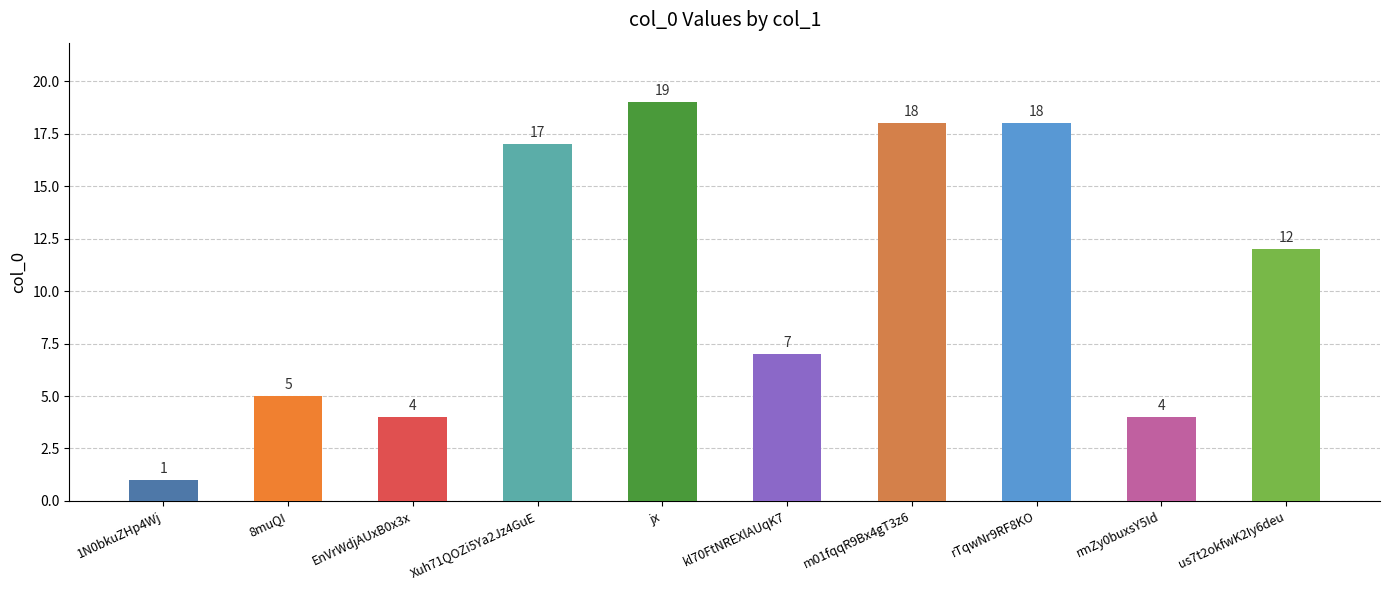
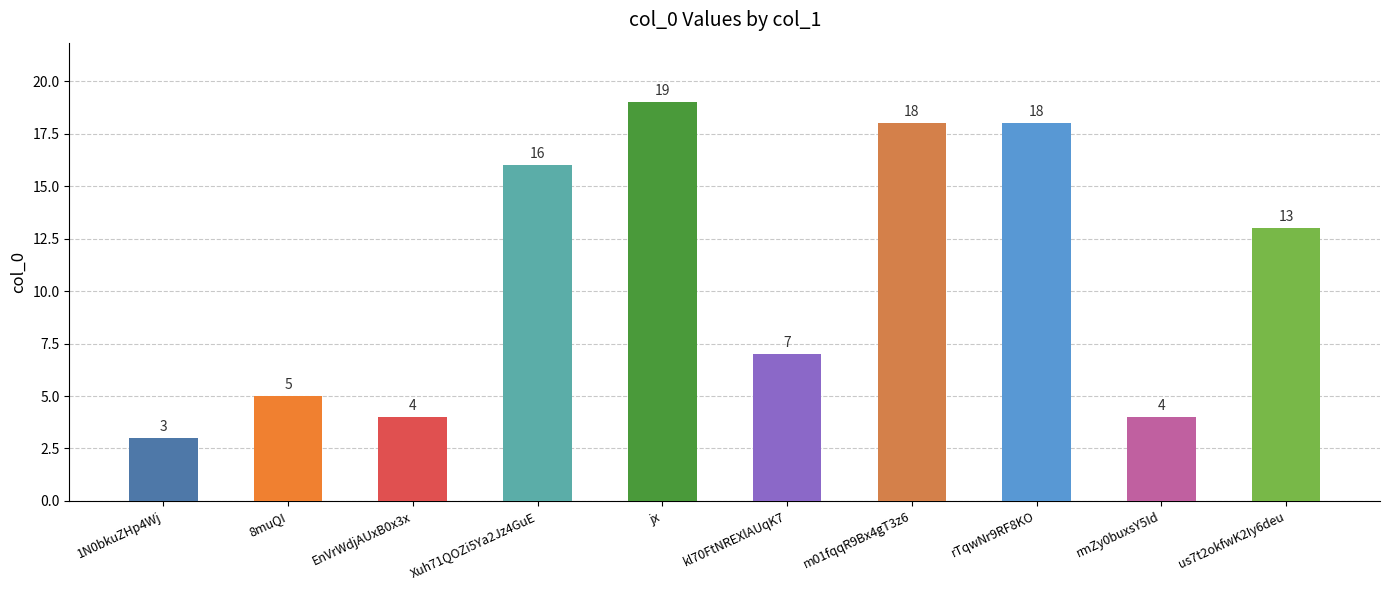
1N0bkuZHp4Wj: 1 -> 3
Xuh71QOZi5Ya2Jz4GuE: 17 -> 16
us7t2okfwK2Iy6deu: 12 -> 13
